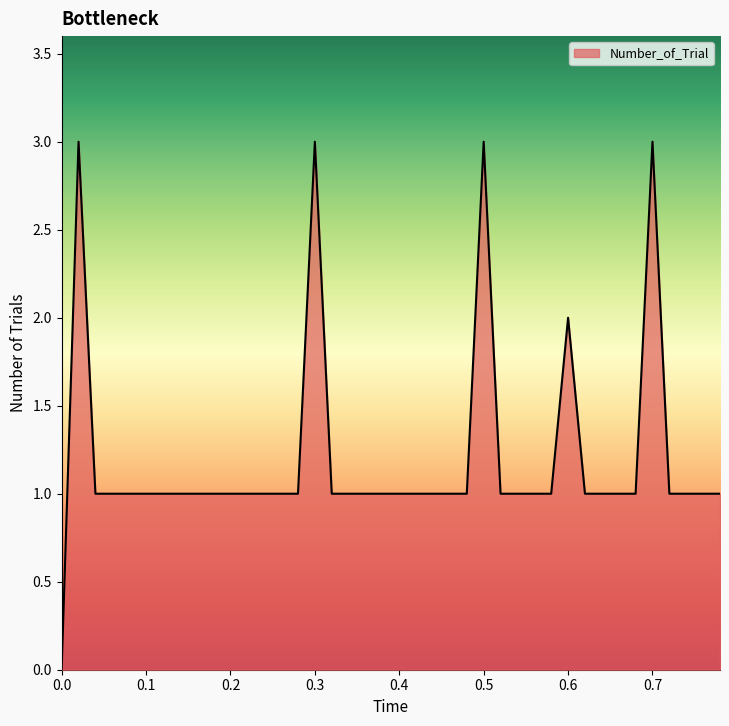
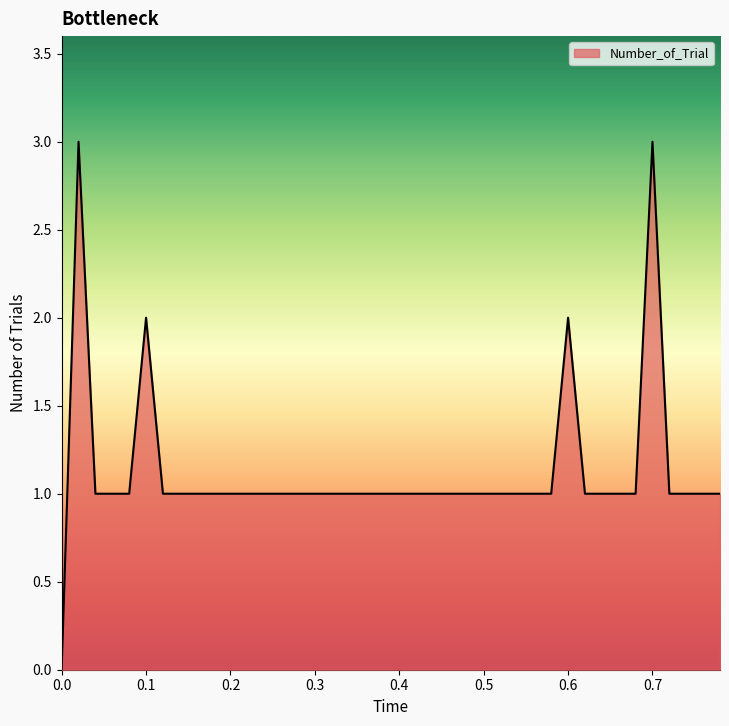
0.1: 1 -> 2
0.3: 3 -> 1
0.5: 3 -> 1
